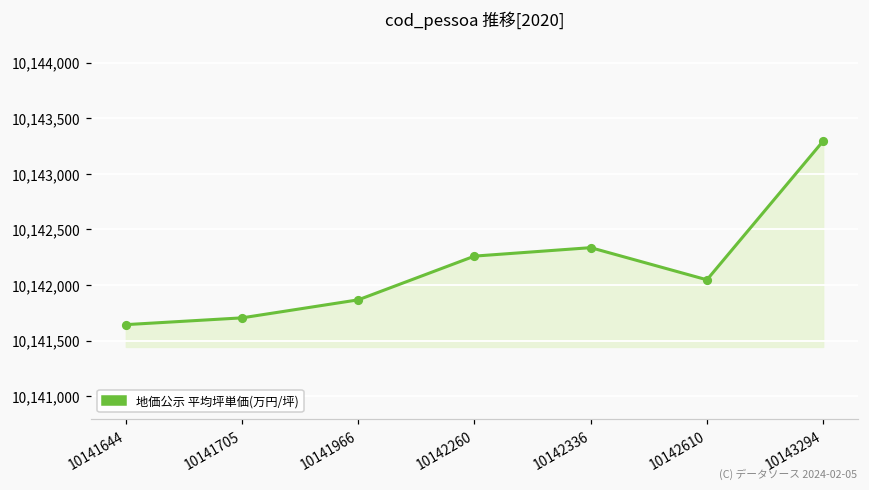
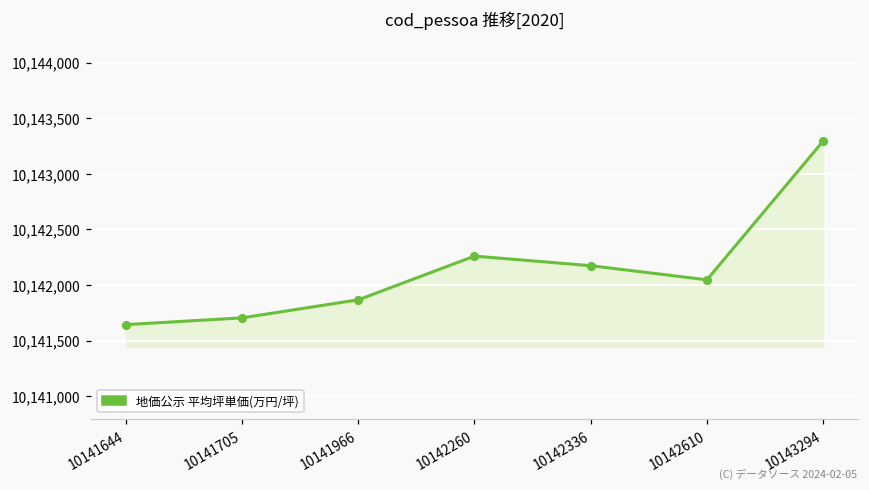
10142336: 10,142,340 -> 10,142,170
